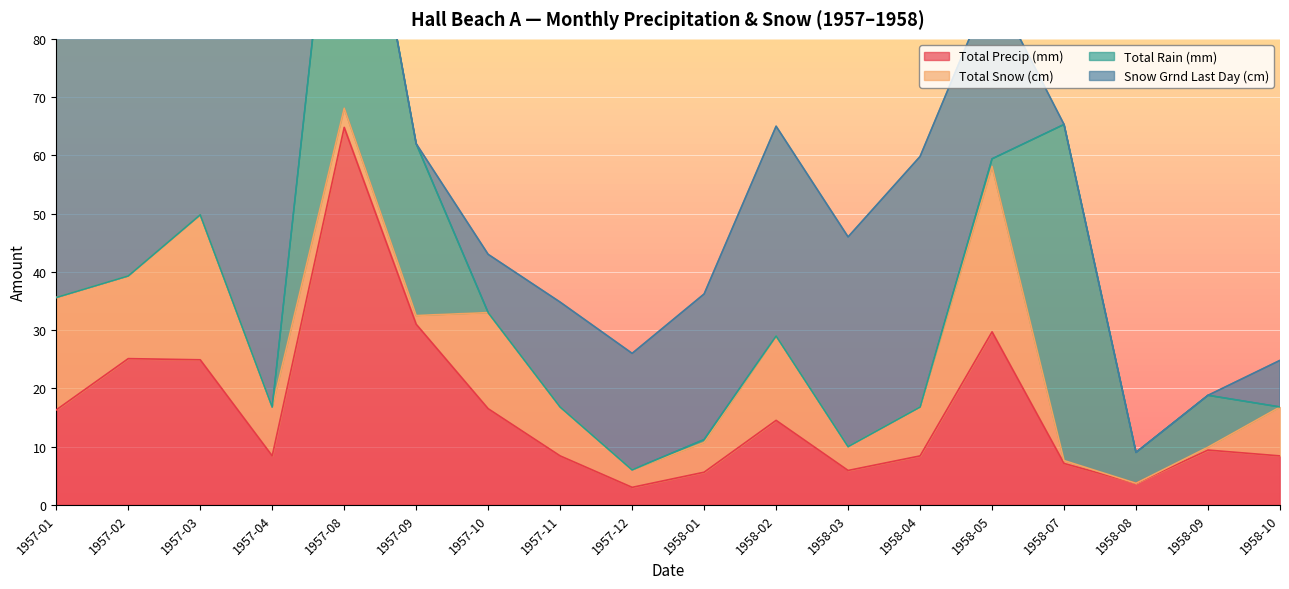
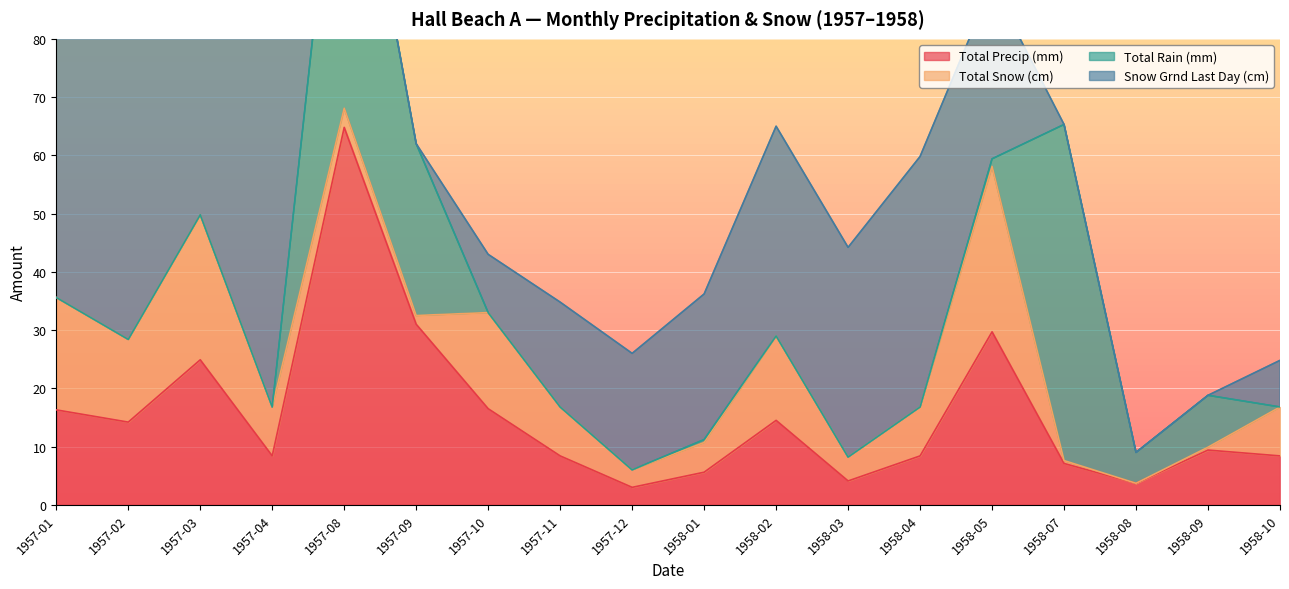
Total Precip (mm), 1957-02: 25 -> 14
Total Precip (mm), 1958-03: 6 -> 4
